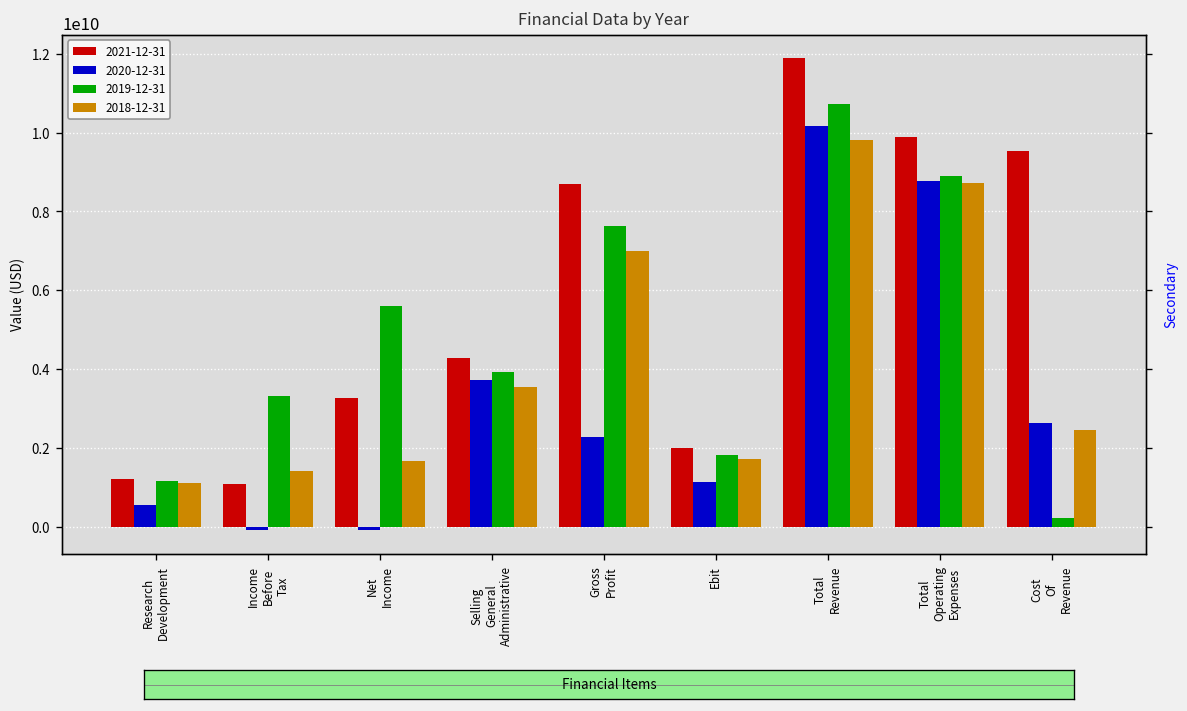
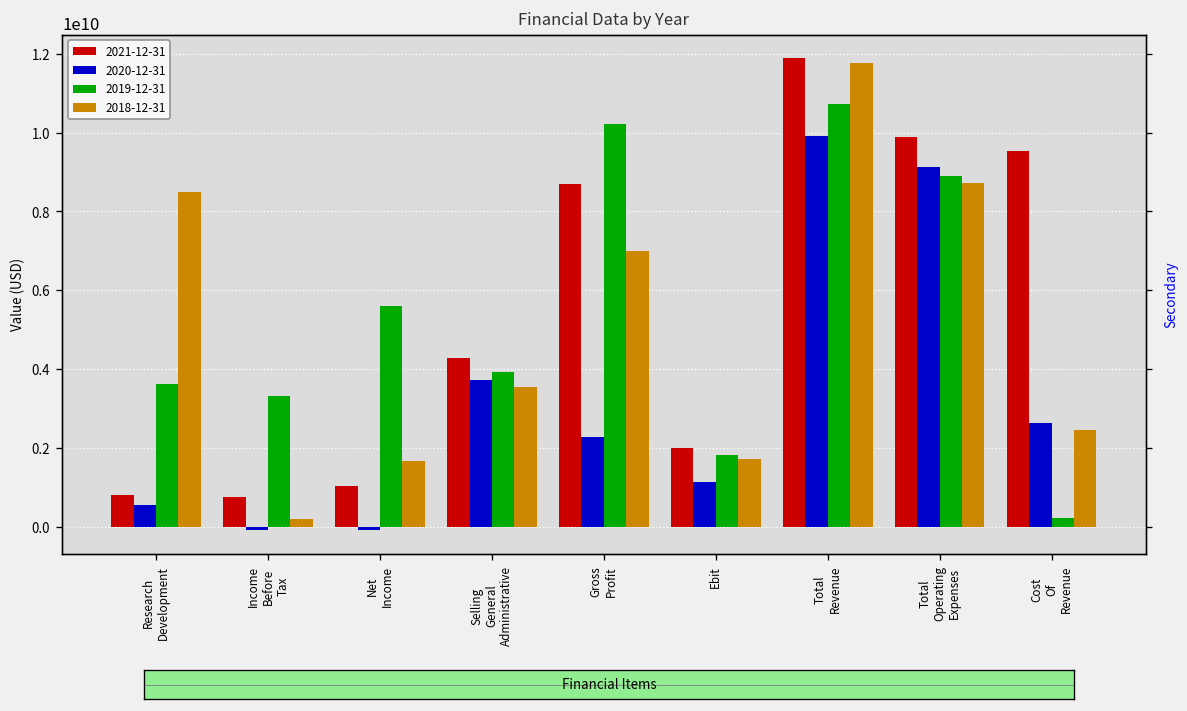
2021-12-31, Research Development: 1200000000 -> 800000000
2019-12-31, Research Development: 1200000000 -> 3600000000
2018-12-31, Research Development: 1100000000 -> 8500000000
2021-12-31, Income Before Tax: 1100000000 -> 800000000
2018-12-31, Income Before Tax: 1400000000 -> 200000000
2021-12-31, Net Income: 3300000000 -> 1000000000
2019-12-31, Gross Profit: 7600000000 -> 10200000000
2020-12-31, Total Revenue: 10200000000 -> 9900000000
2018-12-31, Total Revenue: 9800000000 -> 11800000000
2020-12-31, Total Operating Expenses: 8800000000 -> 9100000000
